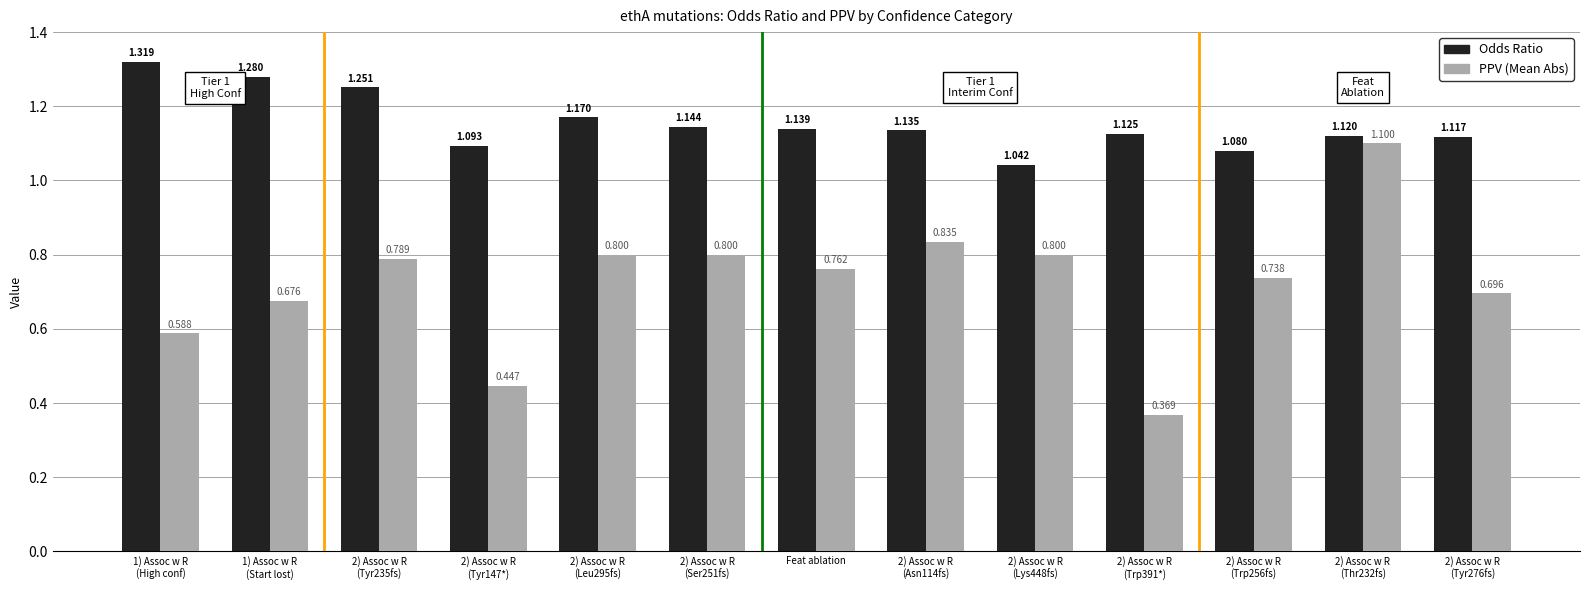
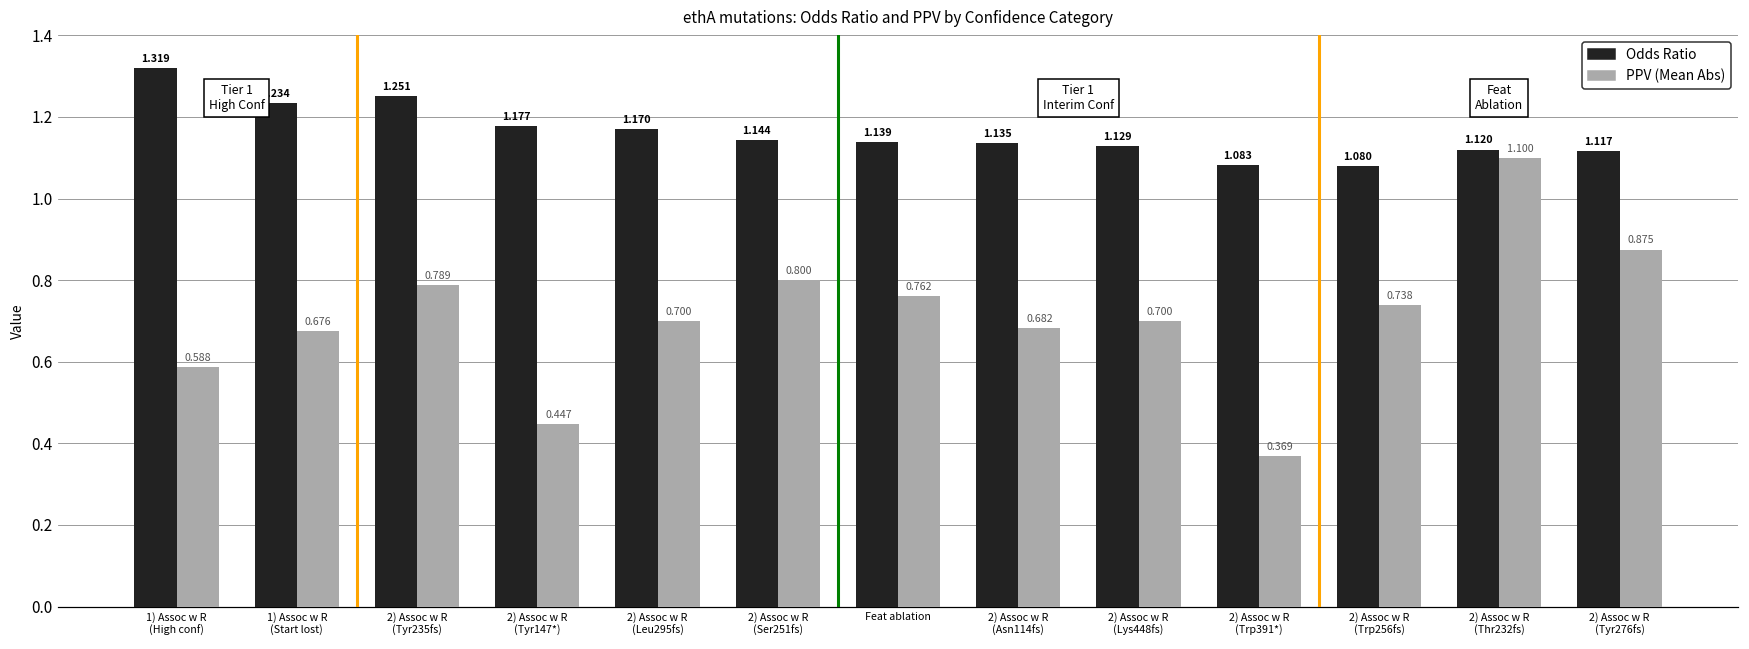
Odds Ratio, 1) Assoc w R (Start lost): 1.28 -> 1.23
Odds Ratio, 2) Assoc w R (Tyr147*): 1.093 -> 1.177
PPV (Mean Abs), 2) Assoc w R (Leu295fs): 0.800 -> 0.700
PPV (Mean Abs), 2) Assoc w R (Asn114fs): 0.835 -> 0.682
Odds Ratio, 2) Assoc w R (Lys448fs): 1.042 -> 1.129
PPV (Mean Abs), 2) Assoc w R (Lys448fs): 0.800 -> 0.700
Odds Ratio, 2) Assoc w R (Trp391*): 1.125 -> 1.083
PPV (Mean Abs), 2) Assoc w R (Tyr276fs): 0.696 -> 0.875
